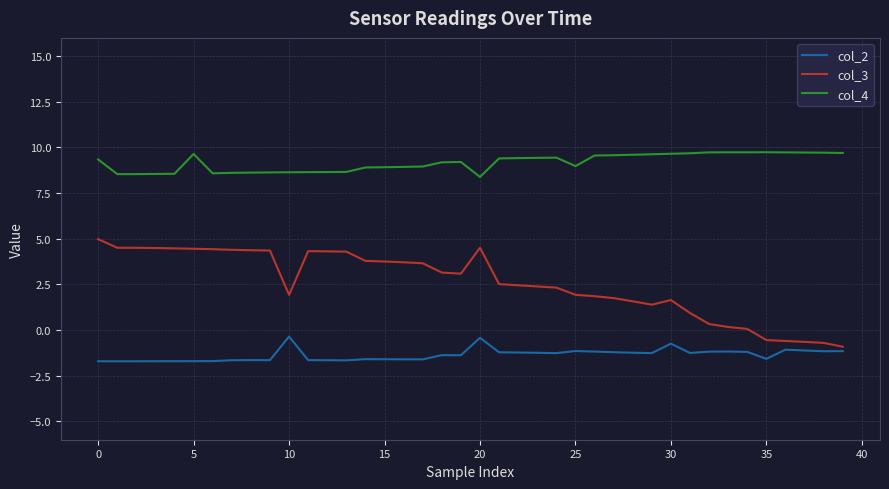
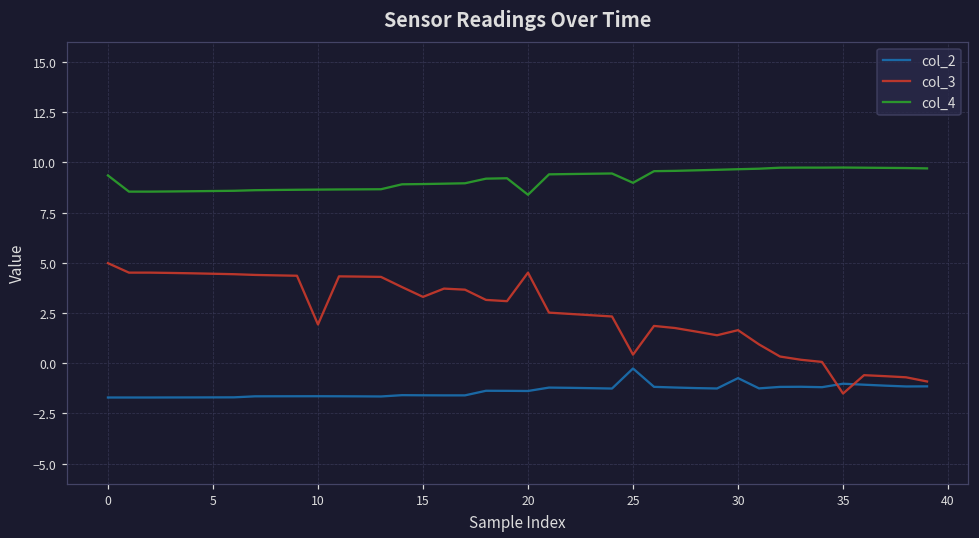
col_4, 5: 9.6 -> 8.6
col_2, 10: -0.4 -> -1.6
col_3, 15: 3.8 -> 3.3
col_2, 20: -0.4 -> -1.4
col_2, 25: -1.1 -> -0.3
col_3, 25: 1.9 -> 0.4
col_2, 35: -1.6 -> -1.0
col_3, 35: -0.5 -> -1.5
